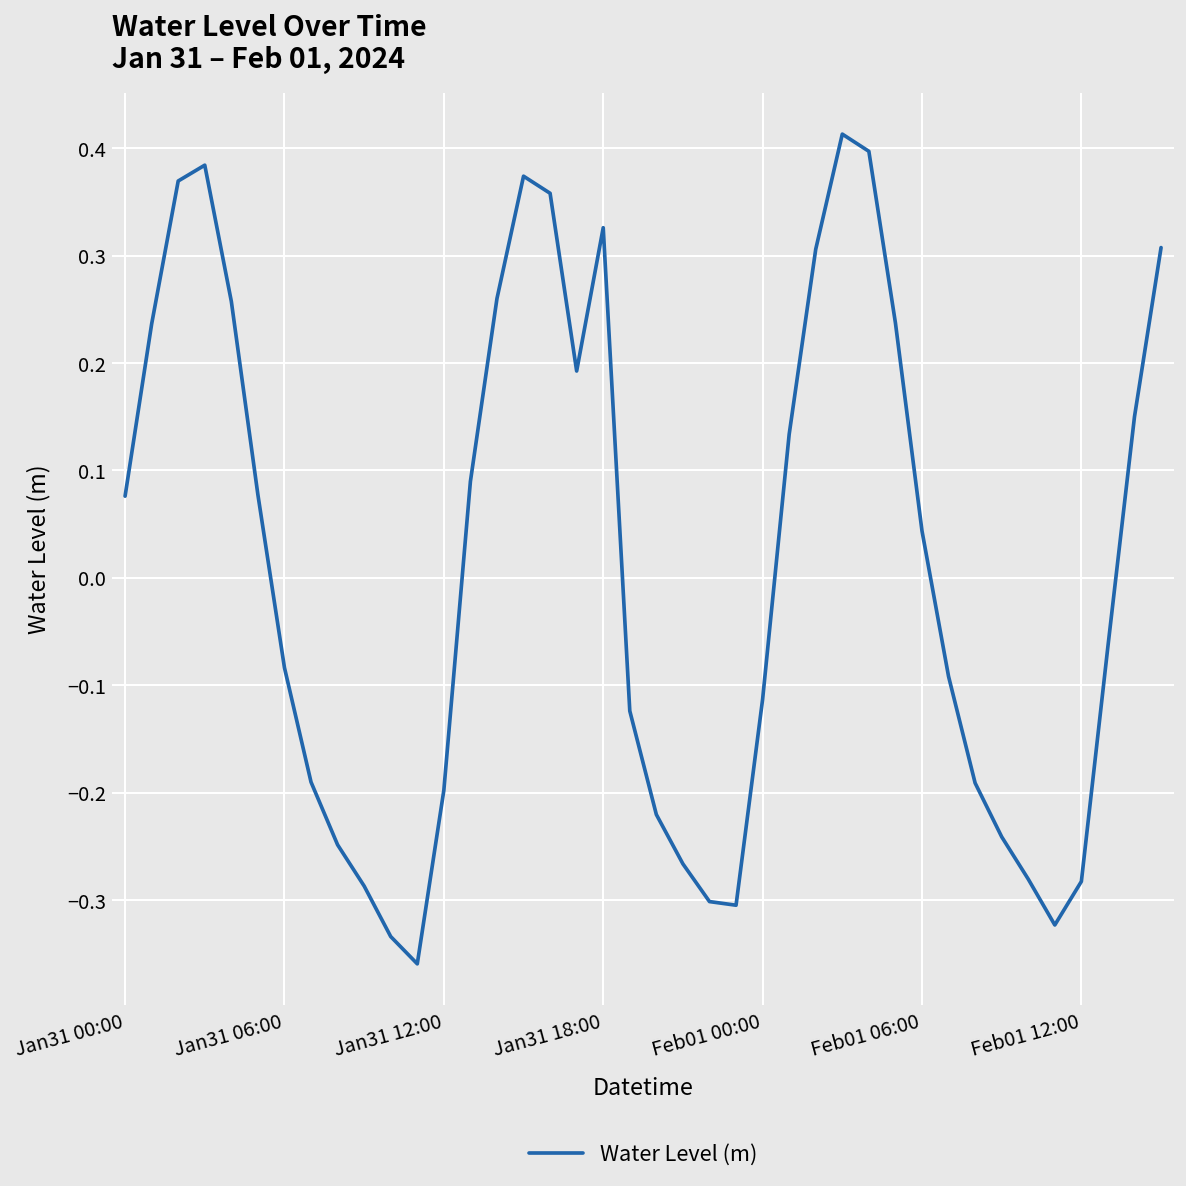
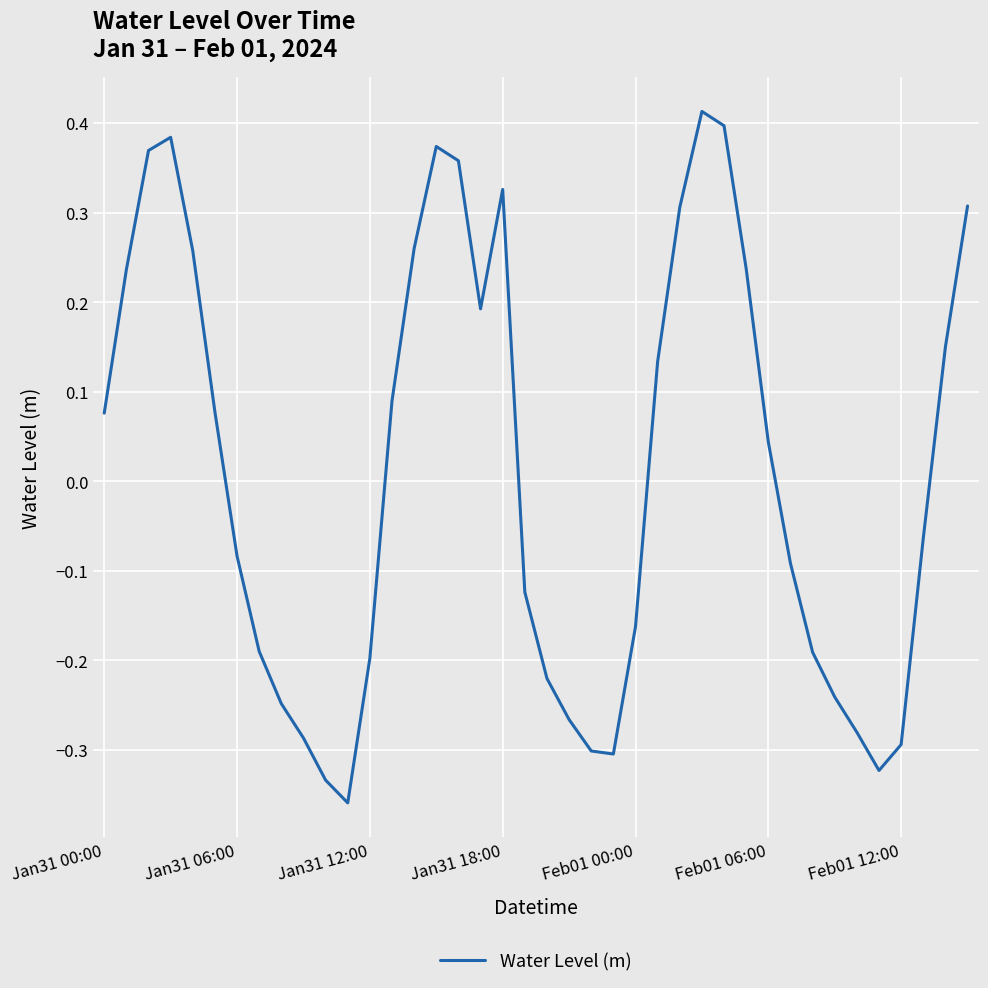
Feb01 00:00: -0.11 -> -0.16
Feb01 12:00: -0.28 -> -0.29
